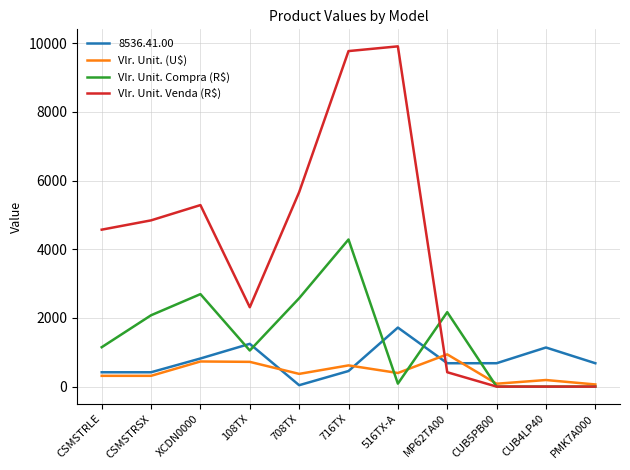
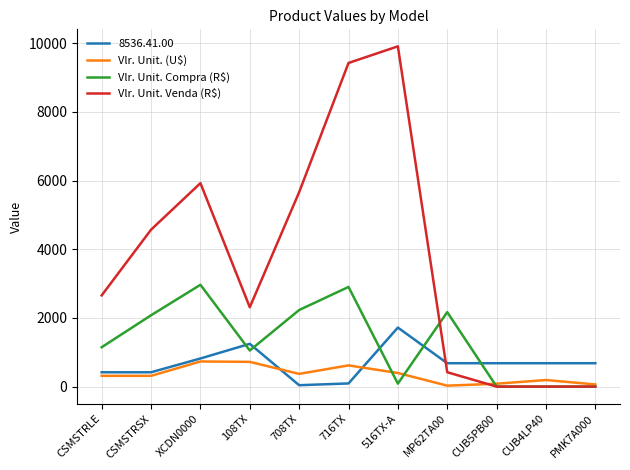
Vlr. Unit. Venda (R$), CSMSTRLE: 4600 -> 2700
Vlr. Unit. Venda (R$), CSMSTRSX: 4800 -> 4600
Vlr. Unit. Compra (R$), XCDN0000: 2700 -> 3000
Vlr. Unit. Venda (R$), XCDN0000: 5300 -> 5900
Vlr. Unit. Compra (R$), 708TX: 2600 -> 2200
8536.41.00, 716TX: 500 -> 100
Vlr. Unit. Compra (R$), 716TX: 4300 -> 2900
Vlr. Unit. Venda (R$), 716TX: 9800 -> 9400
Vlr. Unit. (U$), MP62TA00: 900 -> 0
8536.41.00, CUB4LP40: 1100 -> 700
